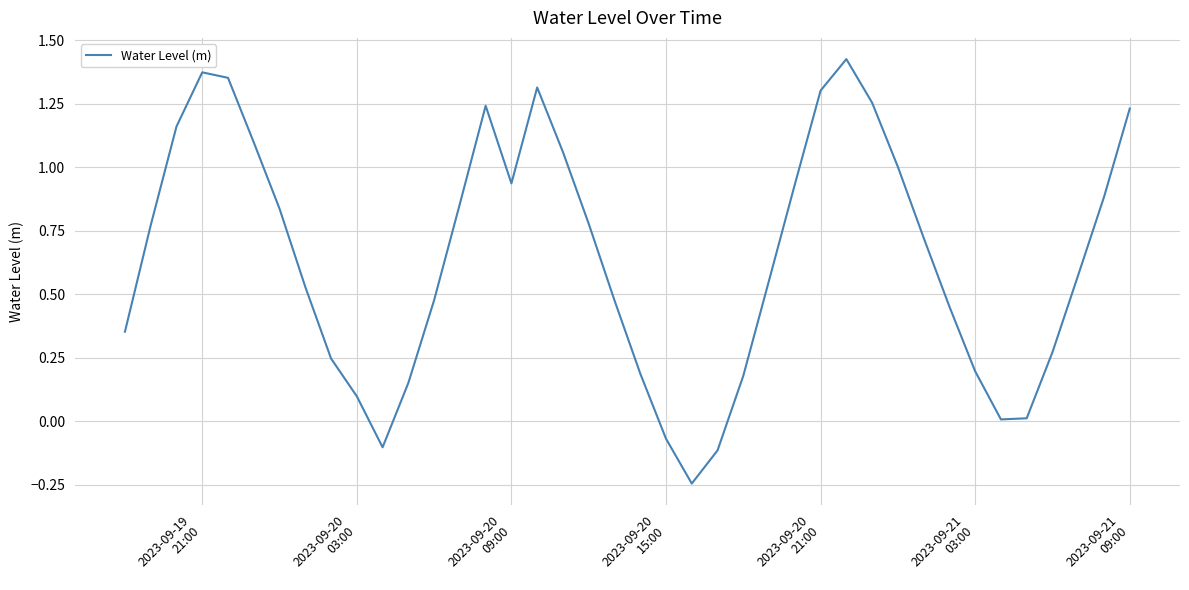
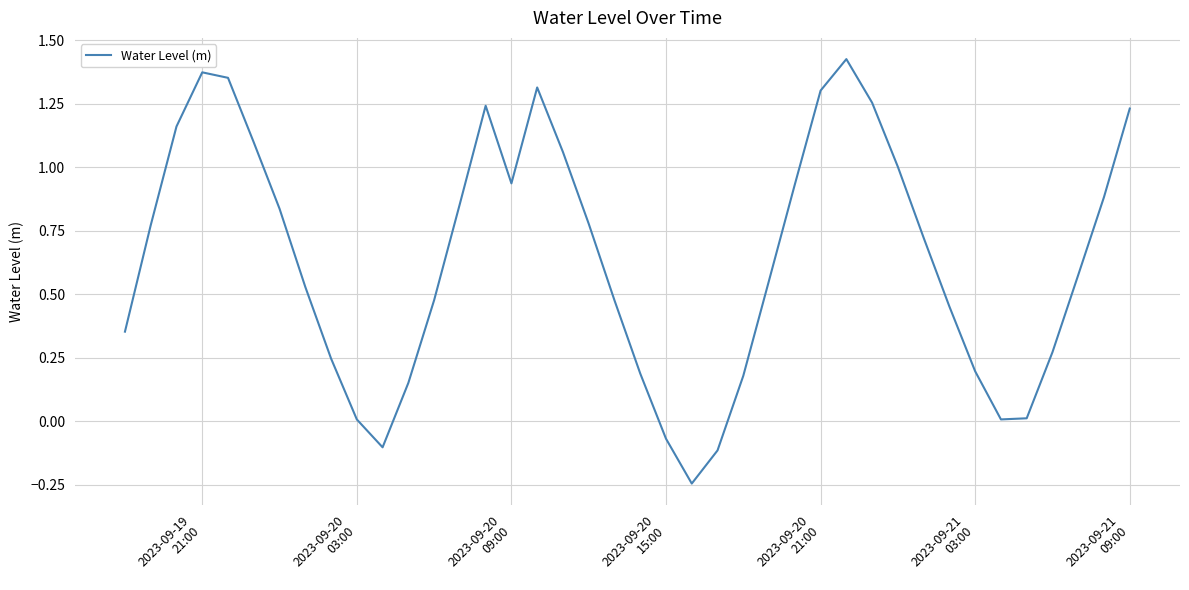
2023-09-20 03:00: 0.10 -> 0.01
